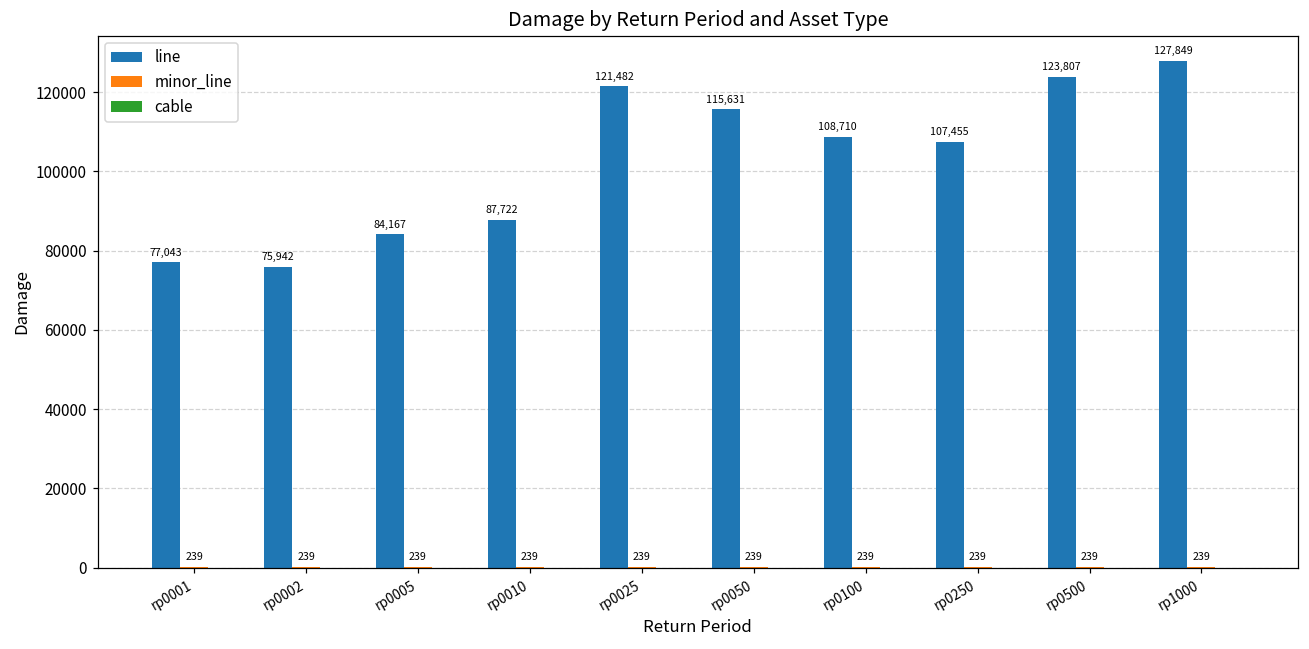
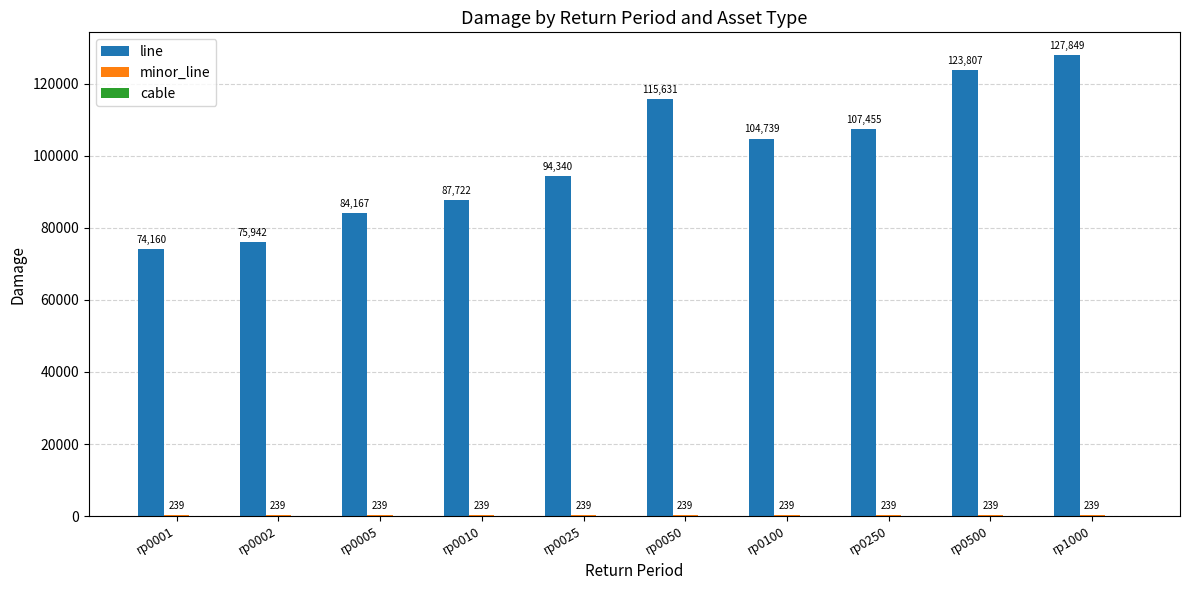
line, rp0001: 77,043 -> 74,160
line, rp0025: 121,482 -> 94,340
line, rp0100: 108,710 -> 104,739
